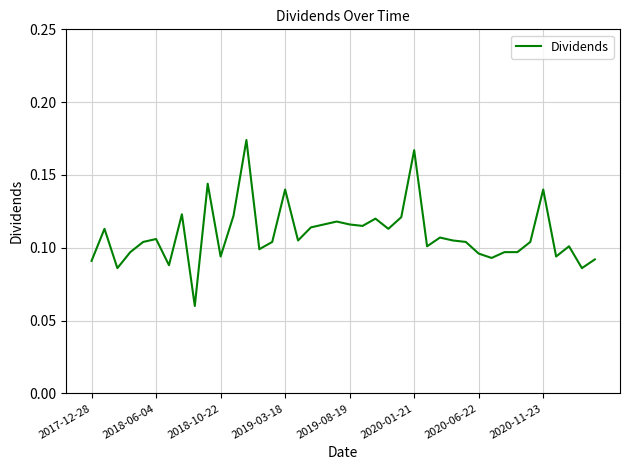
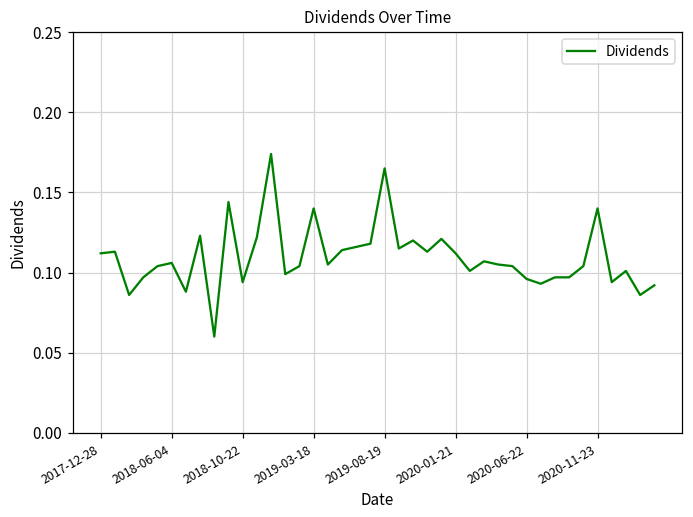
2017-12-28: 0.091 -> 0.112
2019-08-19: 0.116 -> 0.165
2020-01-21: 0.167 -> 0.112
